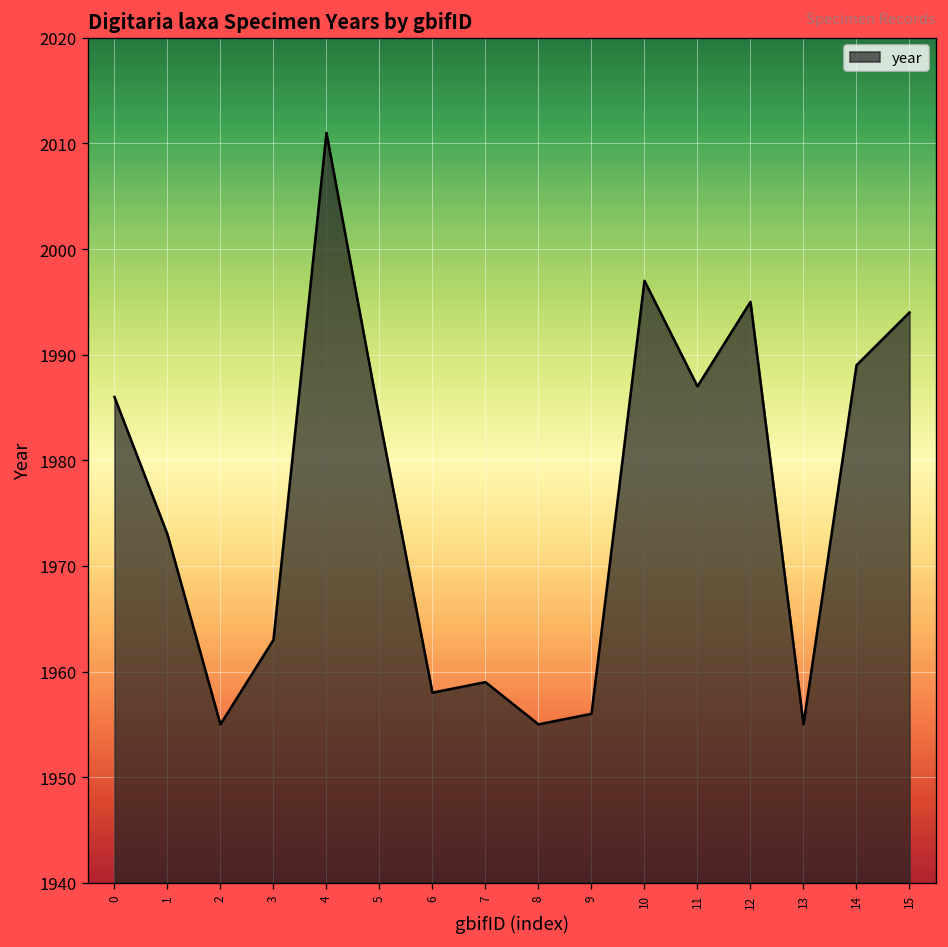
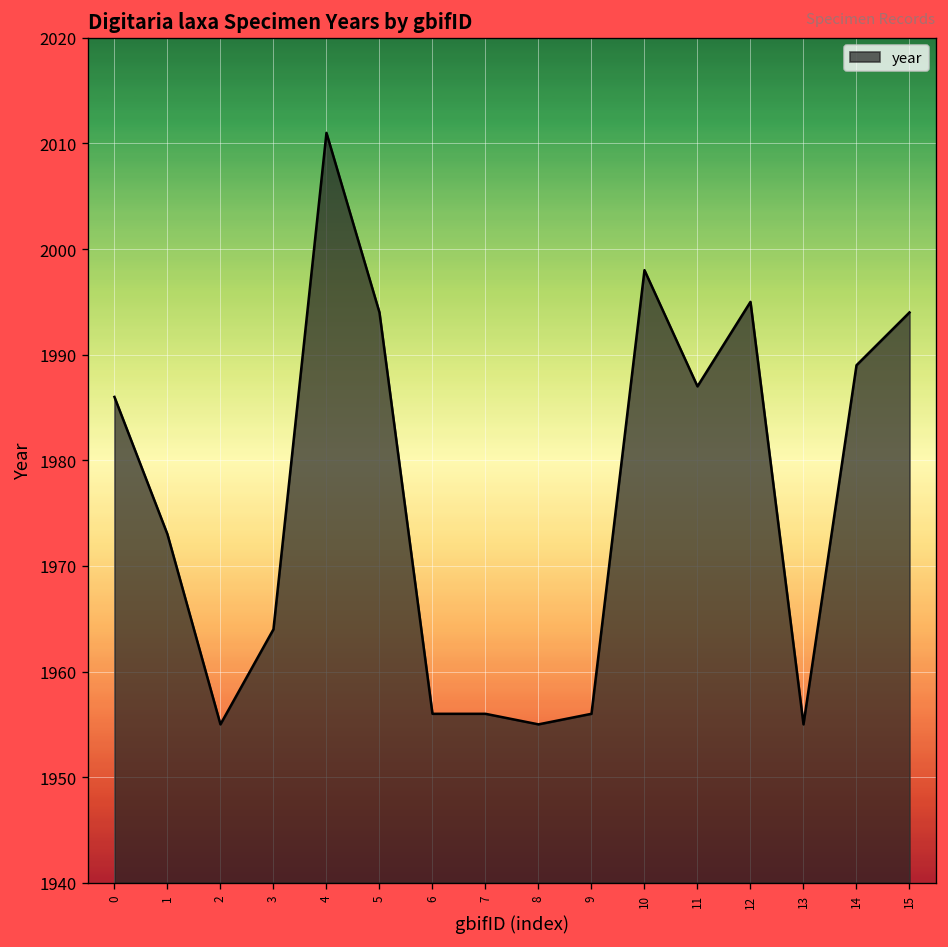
3: 1963 -> 1964
5: 1984 -> 1994
6: 1958 -> 1956
7: 1959 -> 1956
10: 1997 -> 1998
